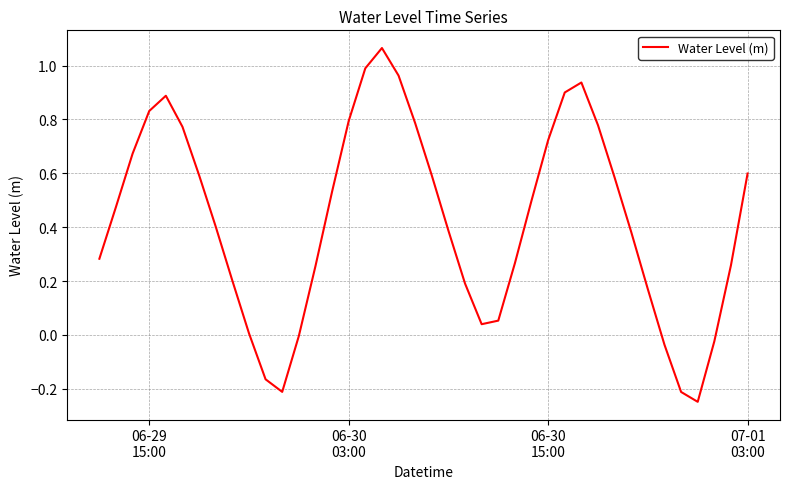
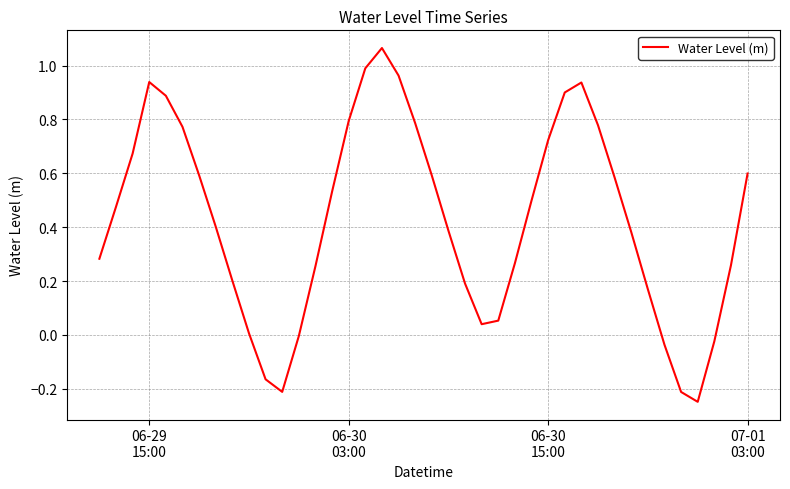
06-29 15:00: 0.83 -> 0.94
